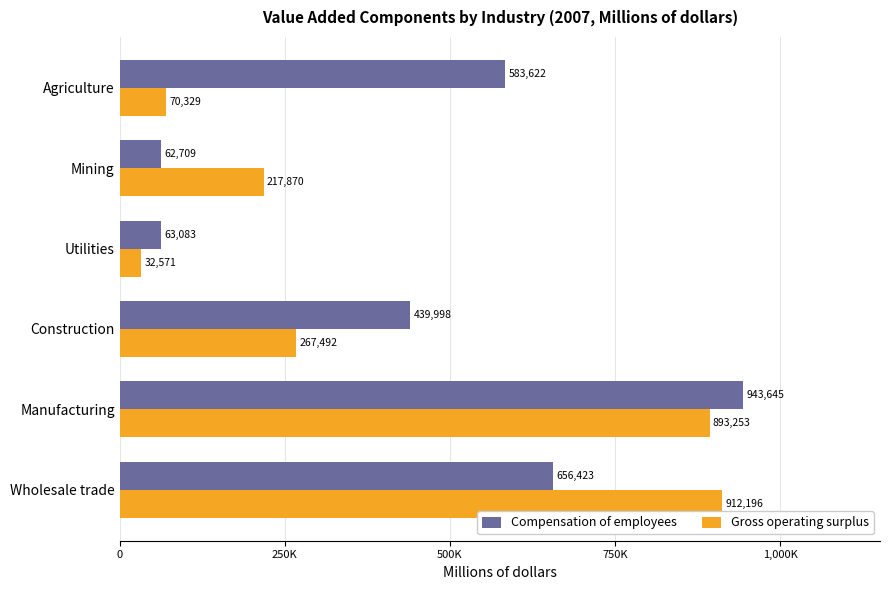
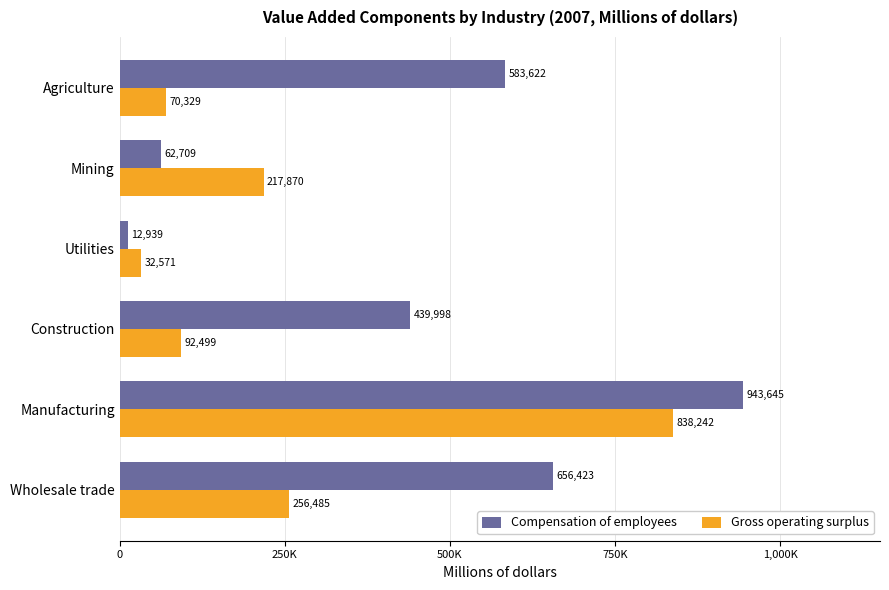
Compensation of employees, Utilities: 63,083 -> 12,939
Gross operating surplus, Construction: 267,492 -> 92,499
Gross operating surplus, Manufacturing: 893,253 -> 838,242
Gross operating surplus, Wholesale trade: 912,196 -> 256,485
